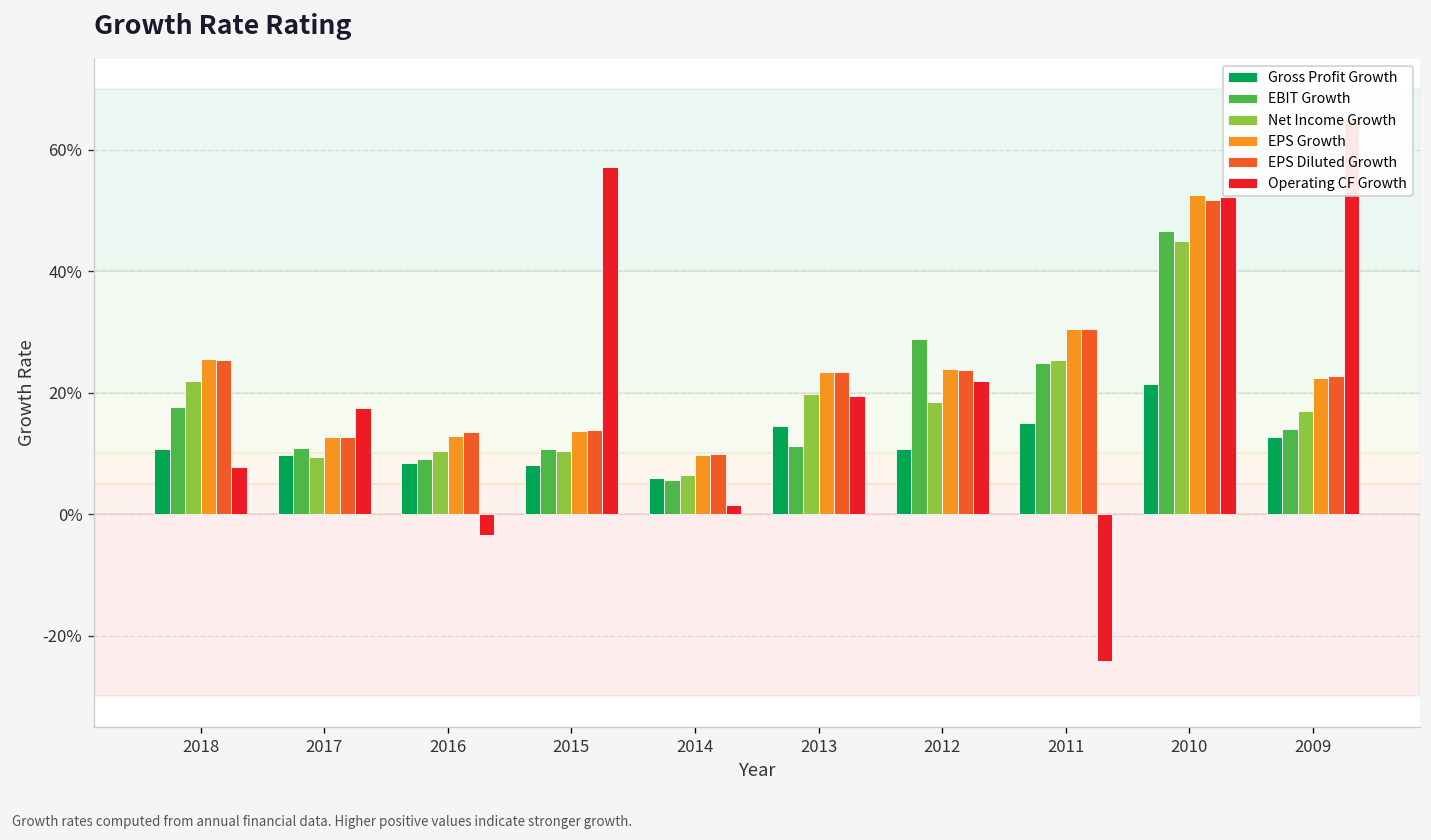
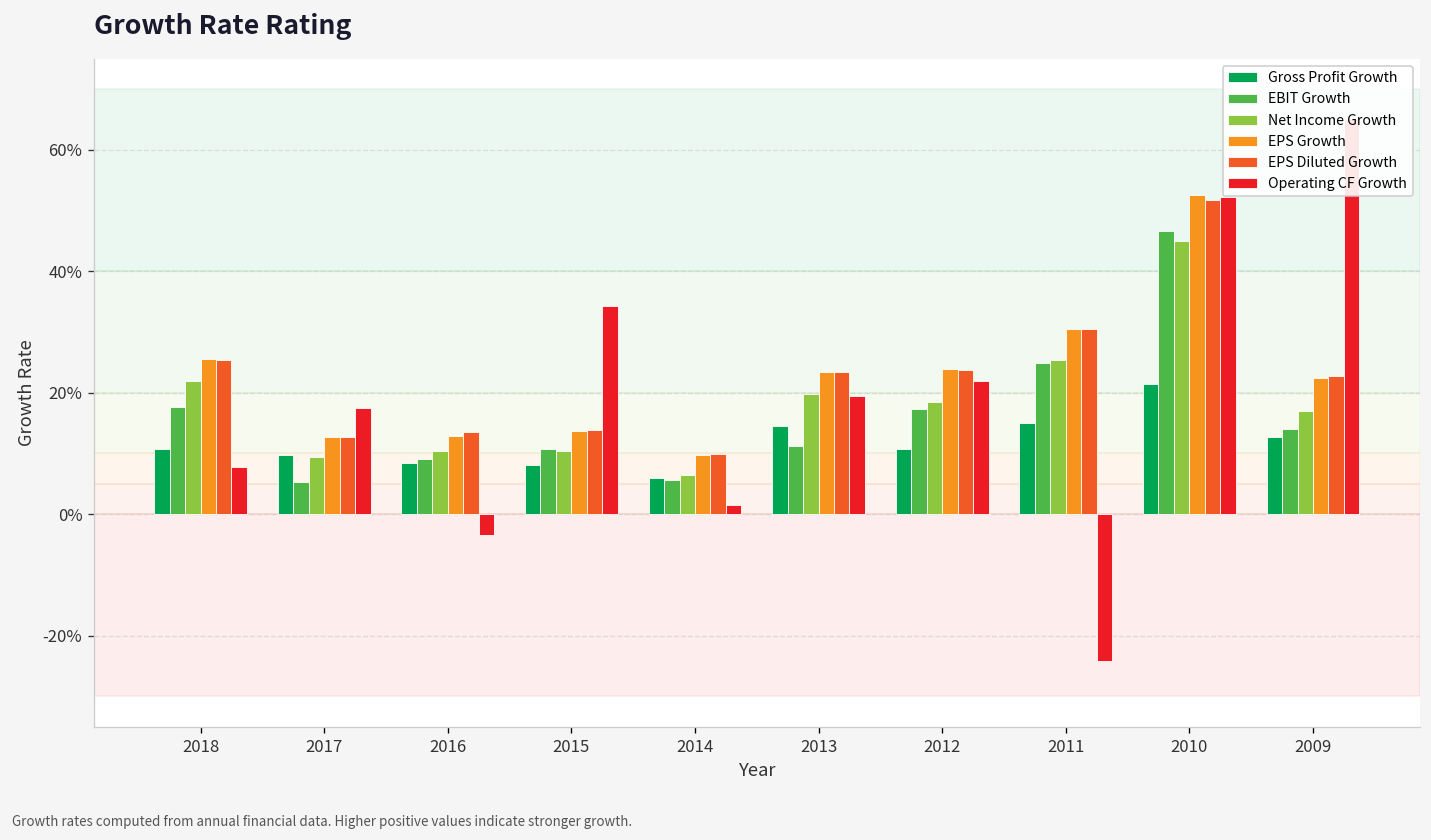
EBIT Growth, 2017: 11% -> 5%
Operating CF Growth, 2015: 57% -> 34%
EBIT Growth, 2012: 29% -> 17%
